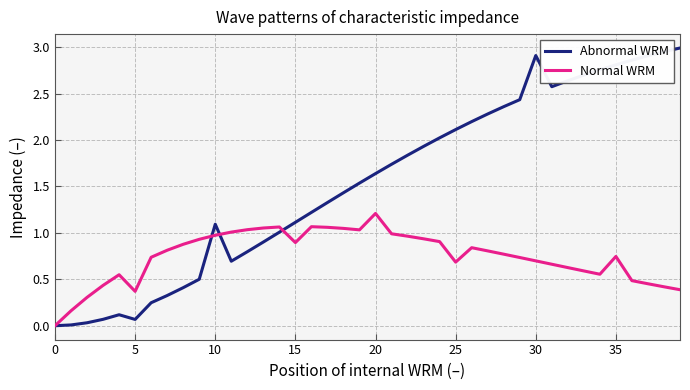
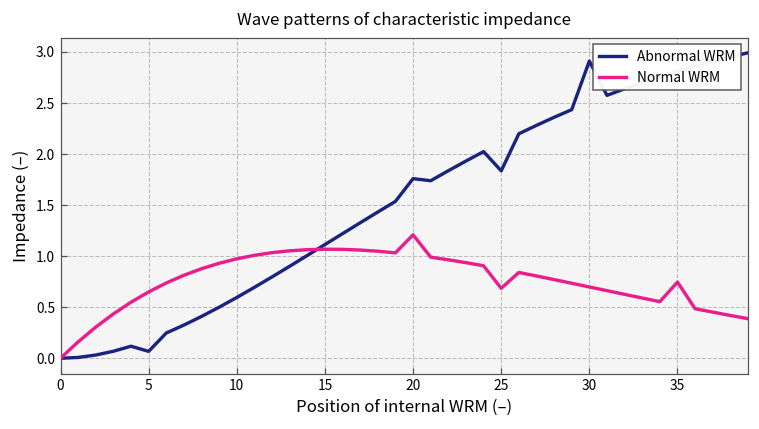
Normal WRM, 5: 0.4 -> 0.6
Abnormal WRM, 10: 1.1 -> 0.6
Normal WRM, 15: 0.9 -> 1.1
Abnormal WRM, 20: 1.6 -> 1.8
Abnormal WRM, 25: 2.1 -> 1.8
